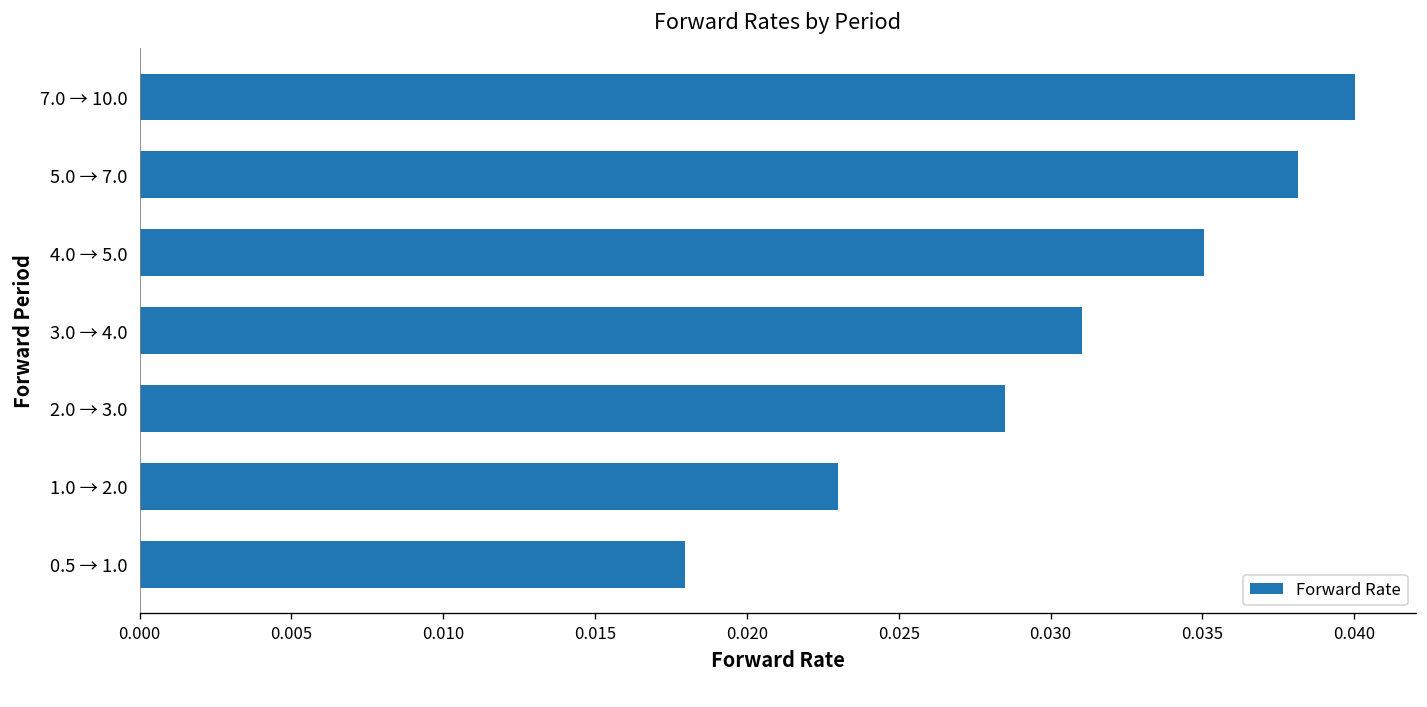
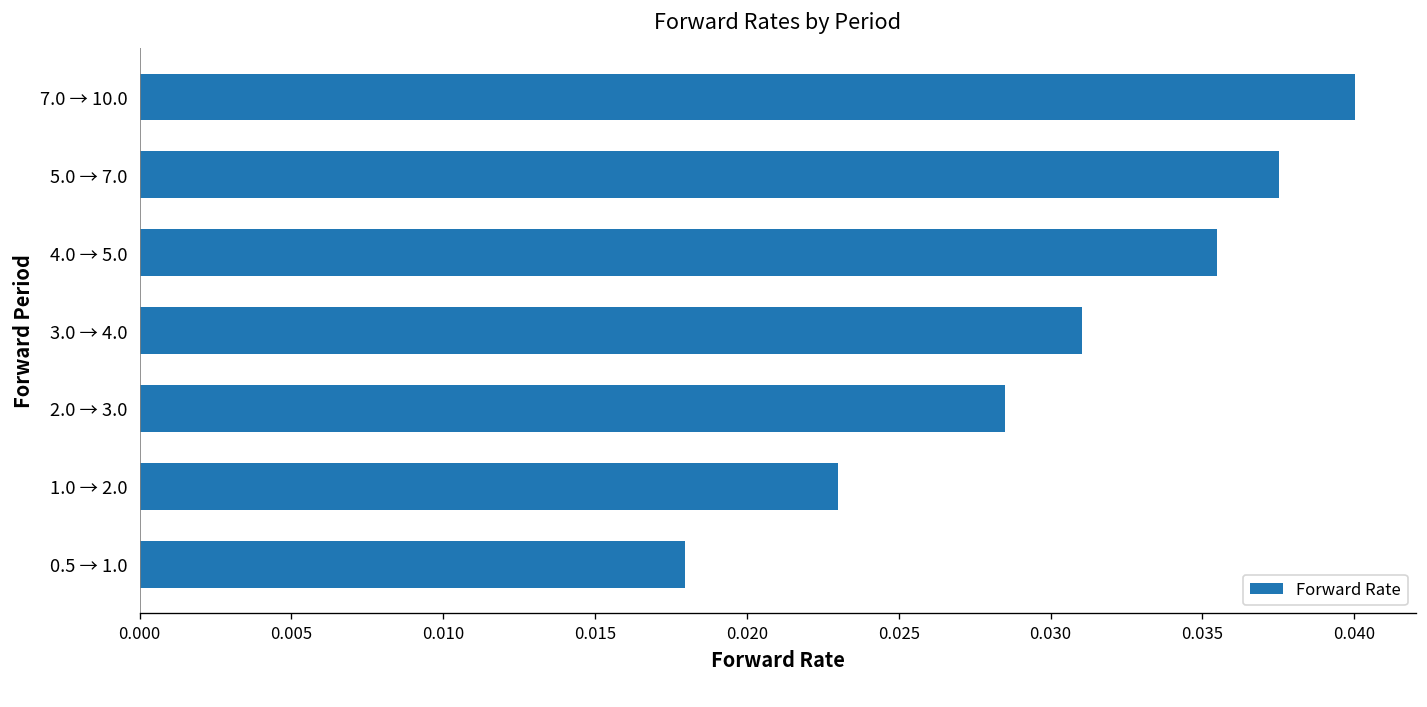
5.0 → 7.0: 0.0382 -> 0.0375
4.0 → 5.0: 0.0350 -> 0.0355
